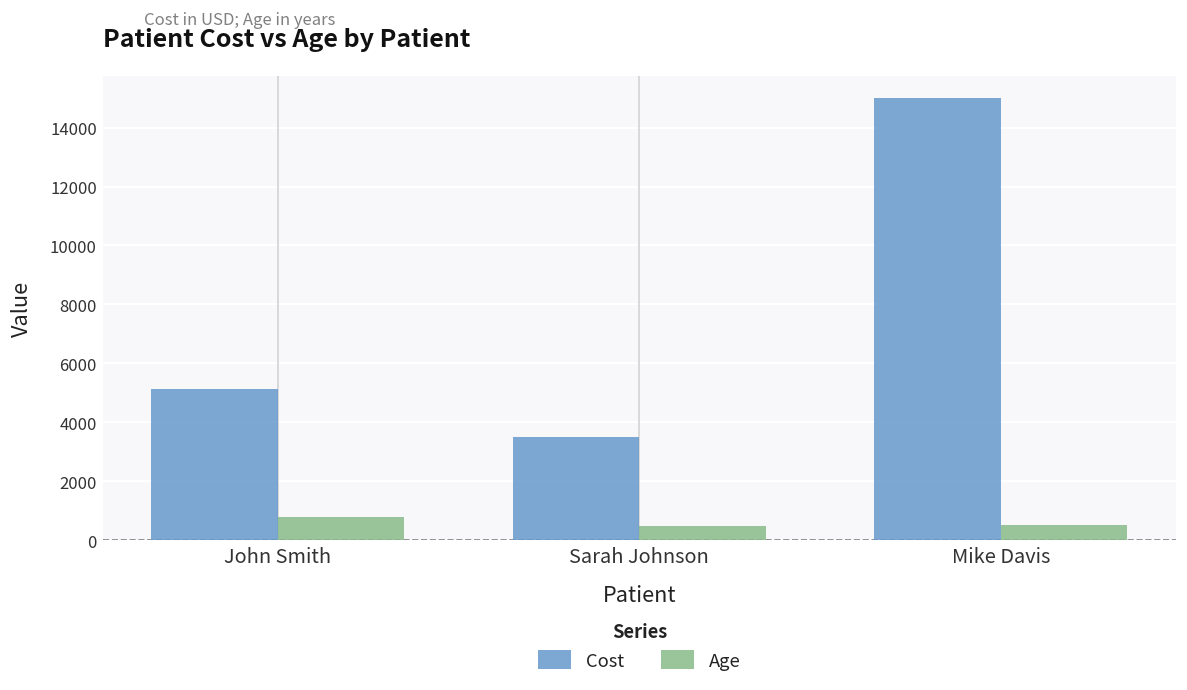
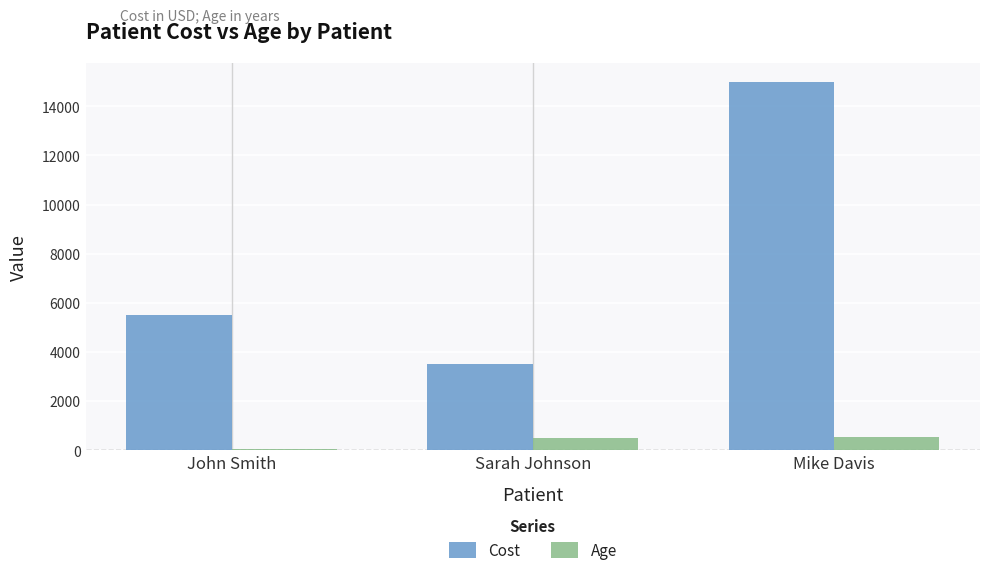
Cost, John Smith: 5100 -> 5500
Age, John Smith: 800 -> 0
